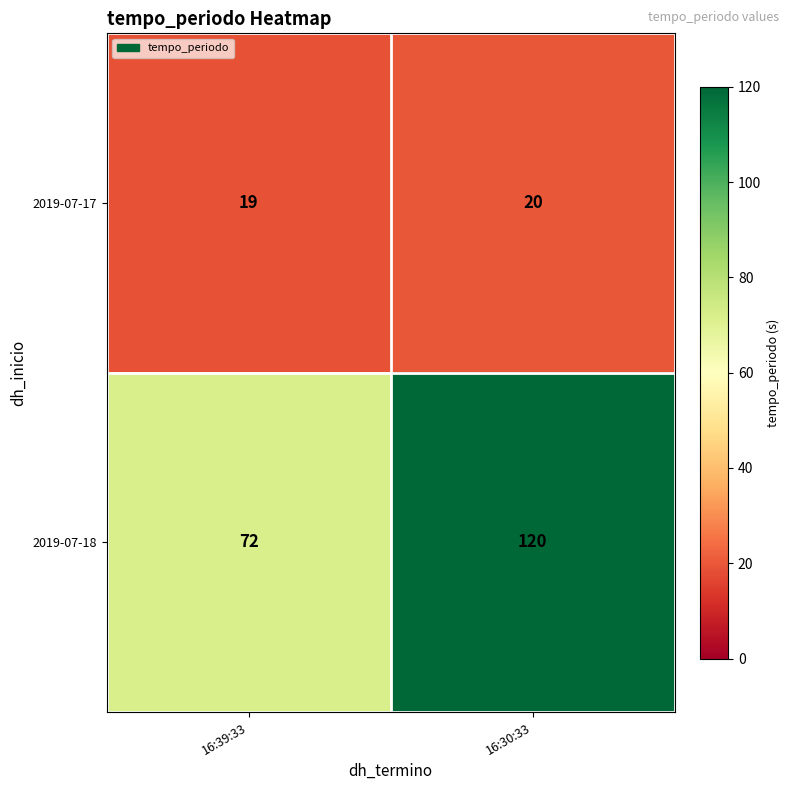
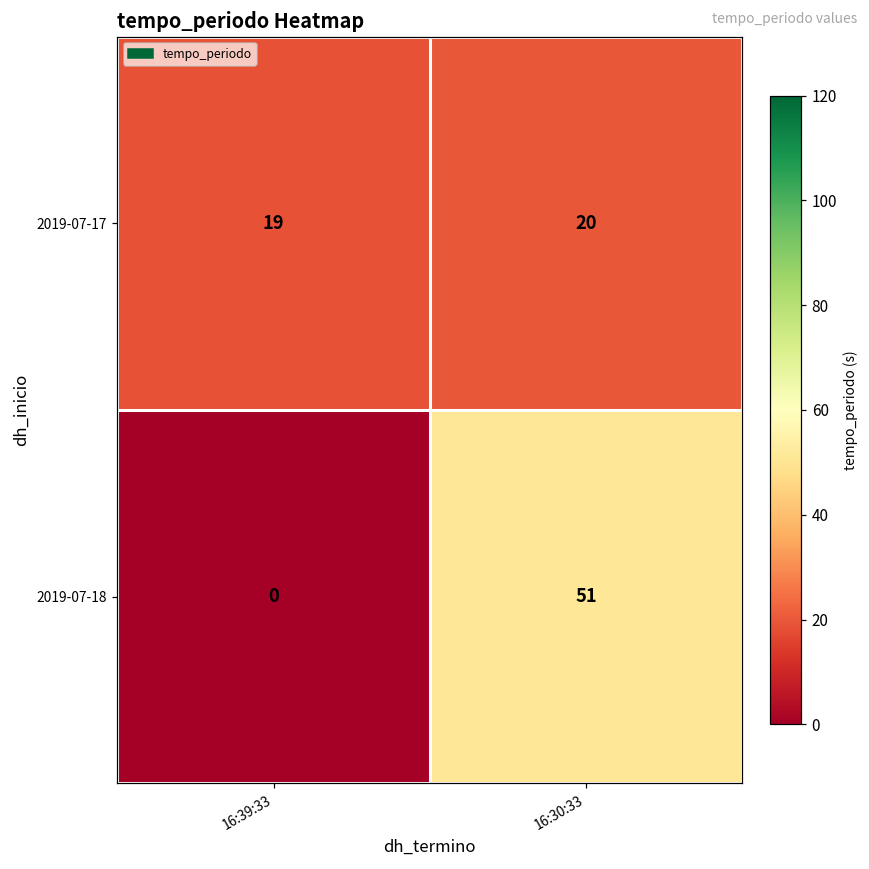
2019-07-18, 16:39:33: 72 -> 0
2019-07-18, 16:30:33: 120 -> 51
